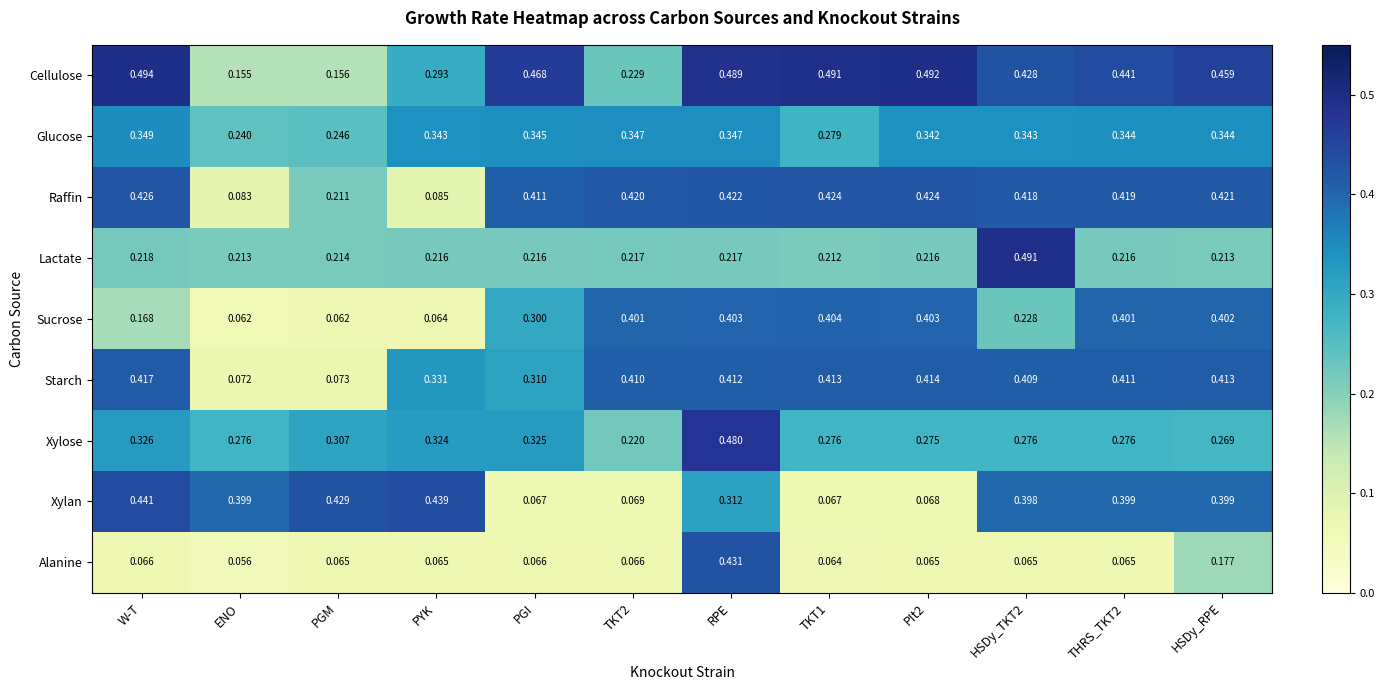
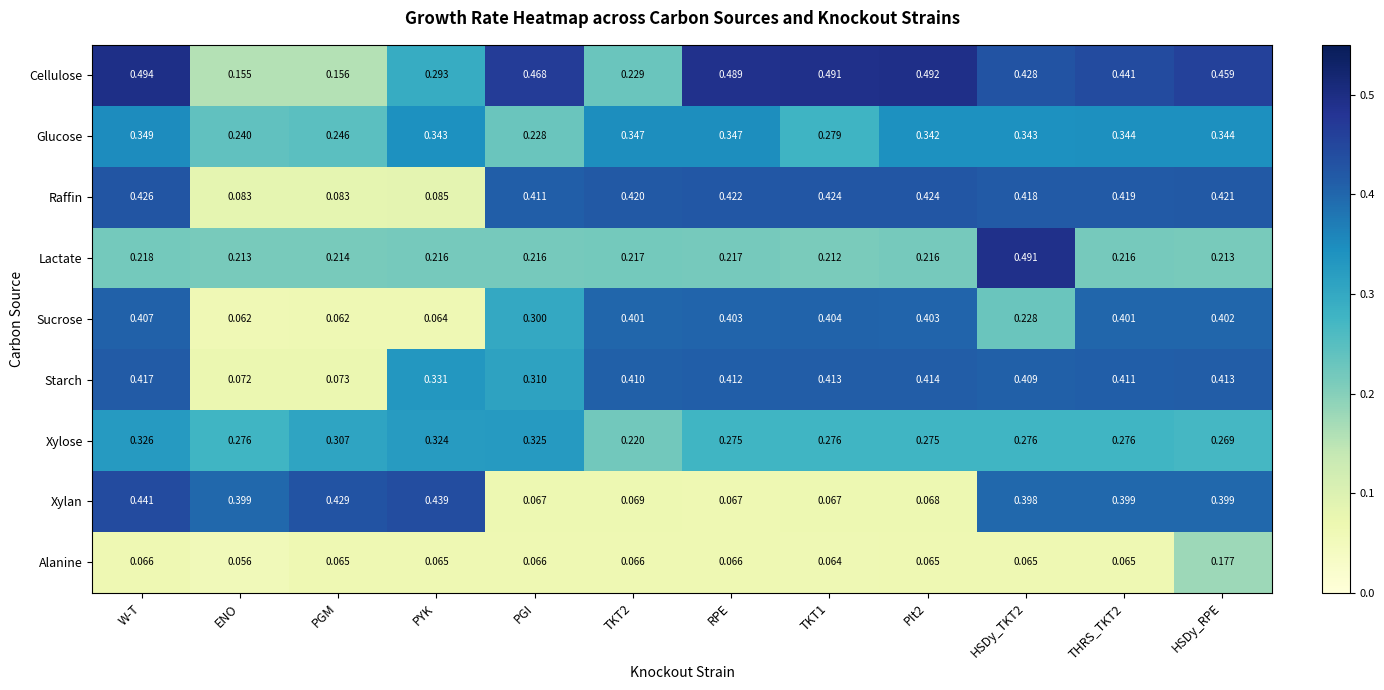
Glucose, PGI: 0.345 -> 0.228
Raffin, PGM: 0.211 -> 0.083
Sucrose, W-T: 0.168 -> 0.407
Xylose, RPE: 0.480 -> 0.275
Xylan, RPE: 0.312 -> 0.067
Alanine, RPE: 0.431 -> 0.066
